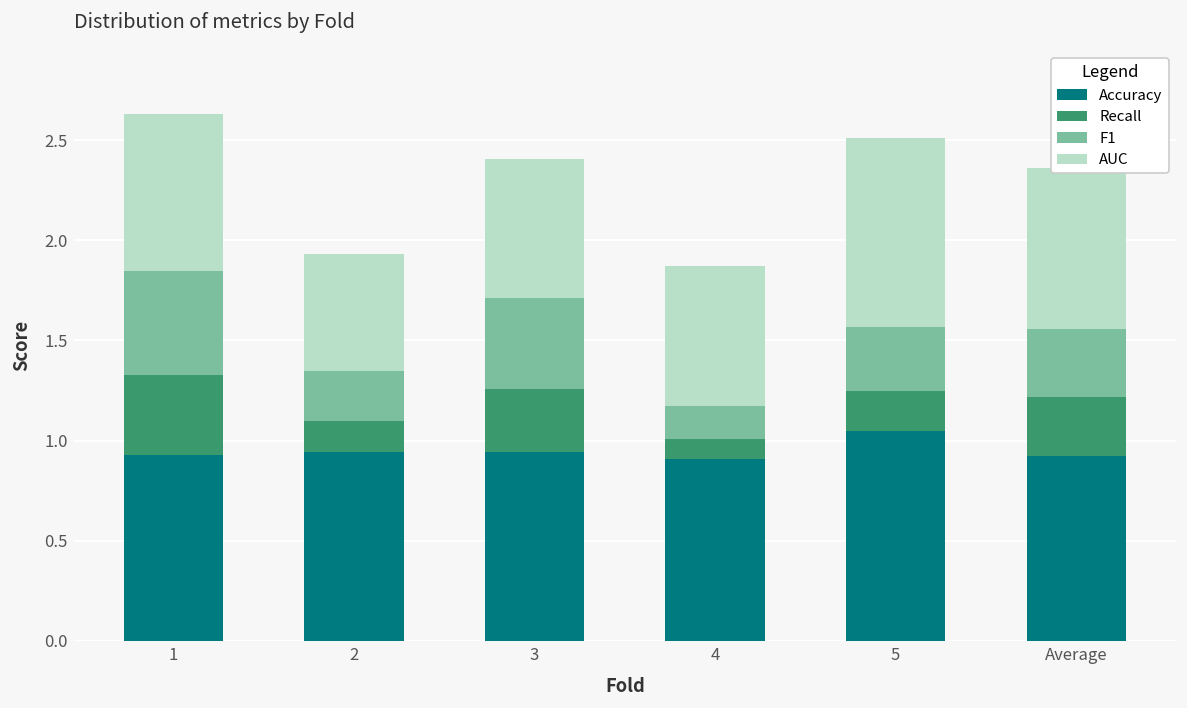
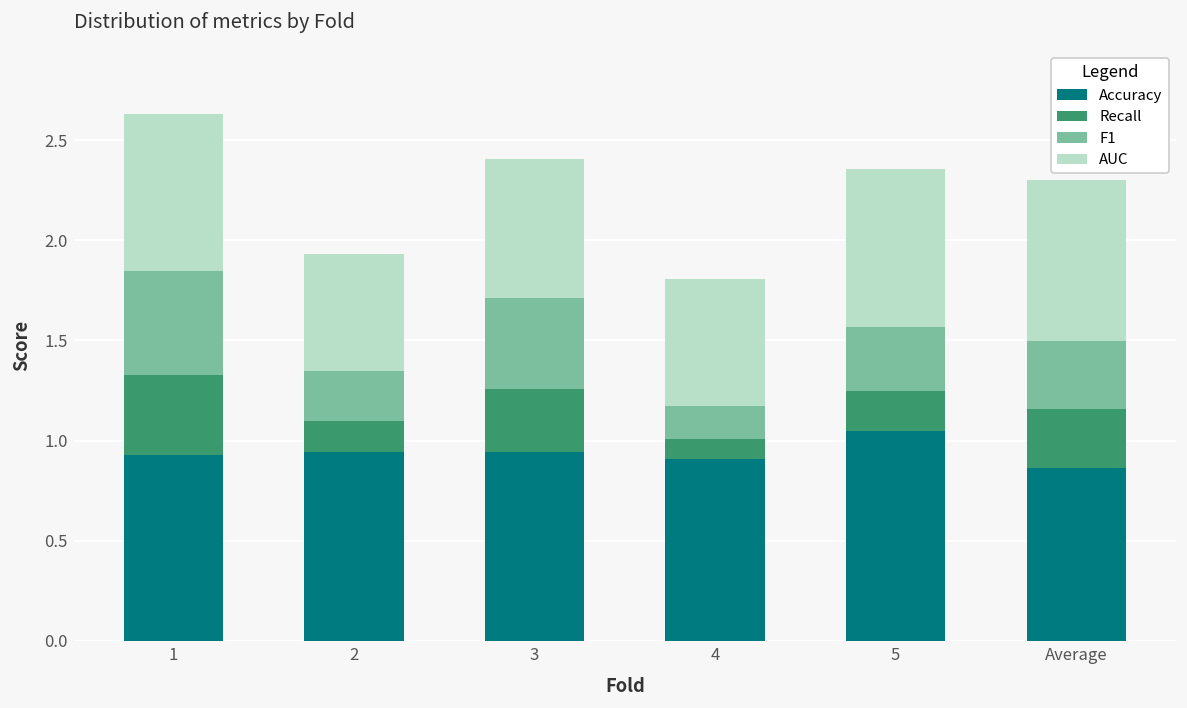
AUC, 4: 0.70 -> 0.64
AUC, 5: 0.94 -> 0.79
Accuracy, Average: 0.92 -> 0.86
